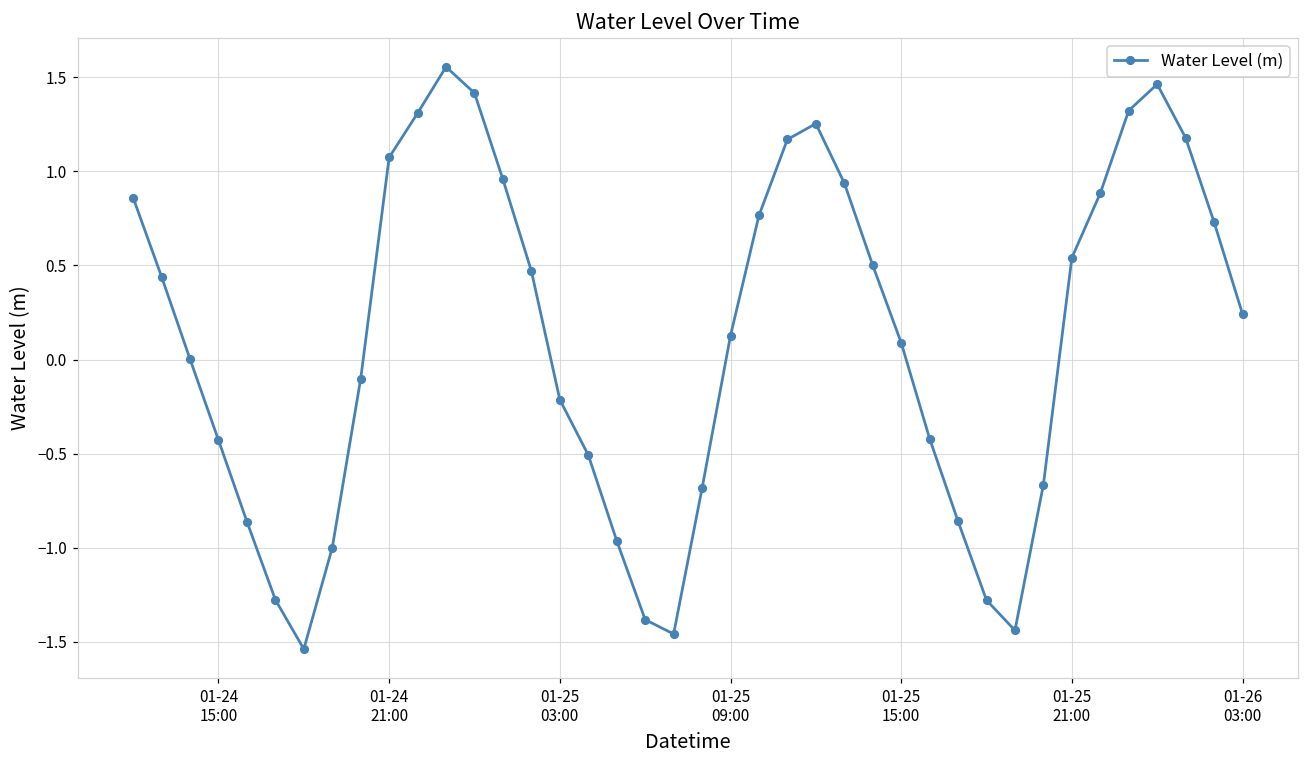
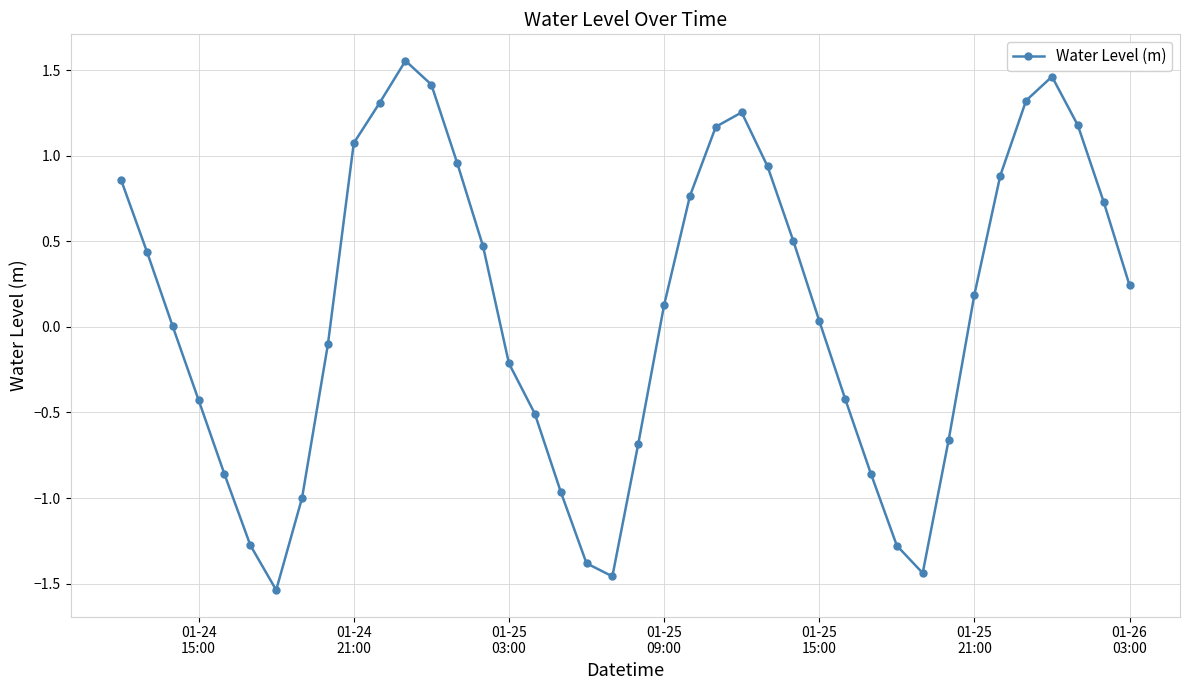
01-25 15:00: 0.09 -> 0.04
01-25 21:00: 0.54 -> 0.19
